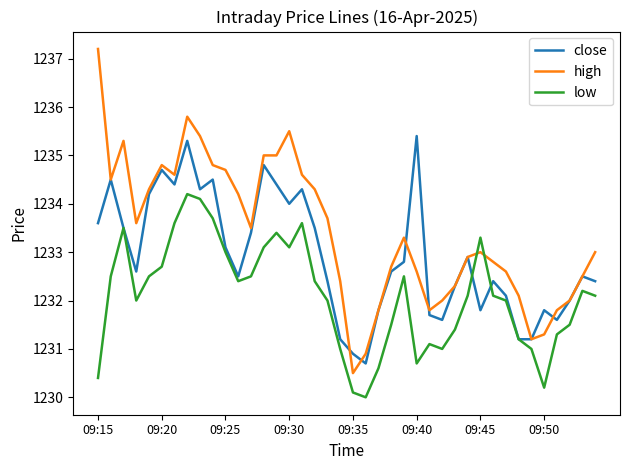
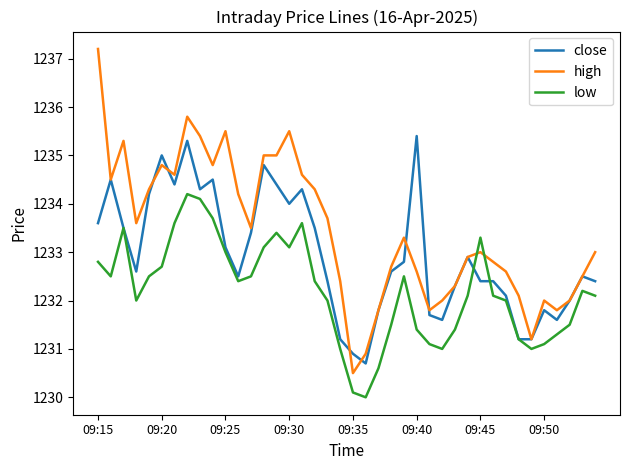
low, 09:15: 1230.4 -> 1232.8
close, 09:20: 1234.7 -> 1235.0
high, 09:25: 1234.7 -> 1235.5
low, 09:40: 1230.7 -> 1231.4
close, 09:45: 1231.8 -> 1232.4
high, 09:50: 1231.3 -> 1232.0
low, 09:50: 1230.2 -> 1231.1
